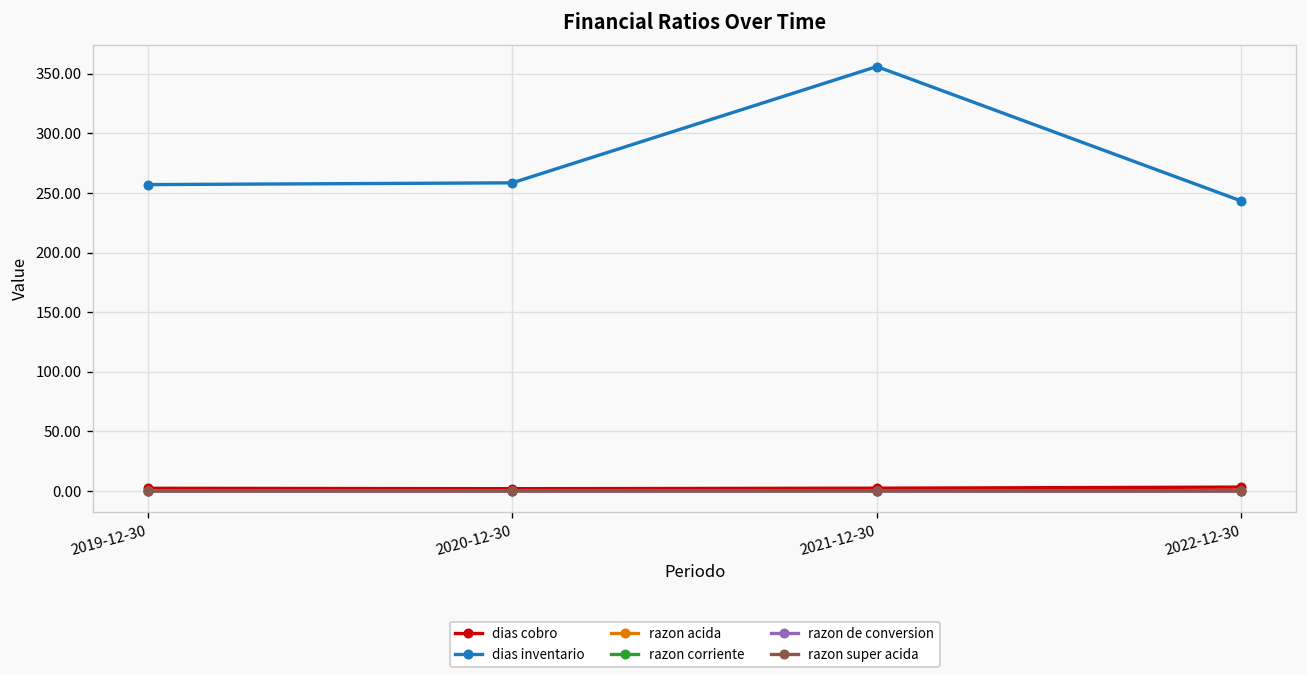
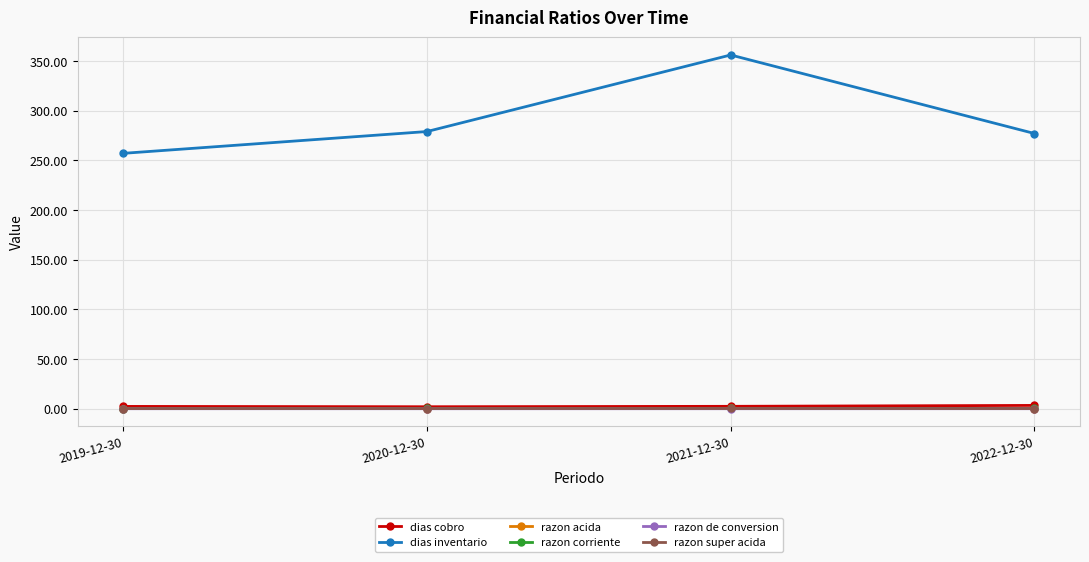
dias inventario, 2020-12-30: 260 -> 280
dias inventario, 2022-12-30: 240 -> 280
